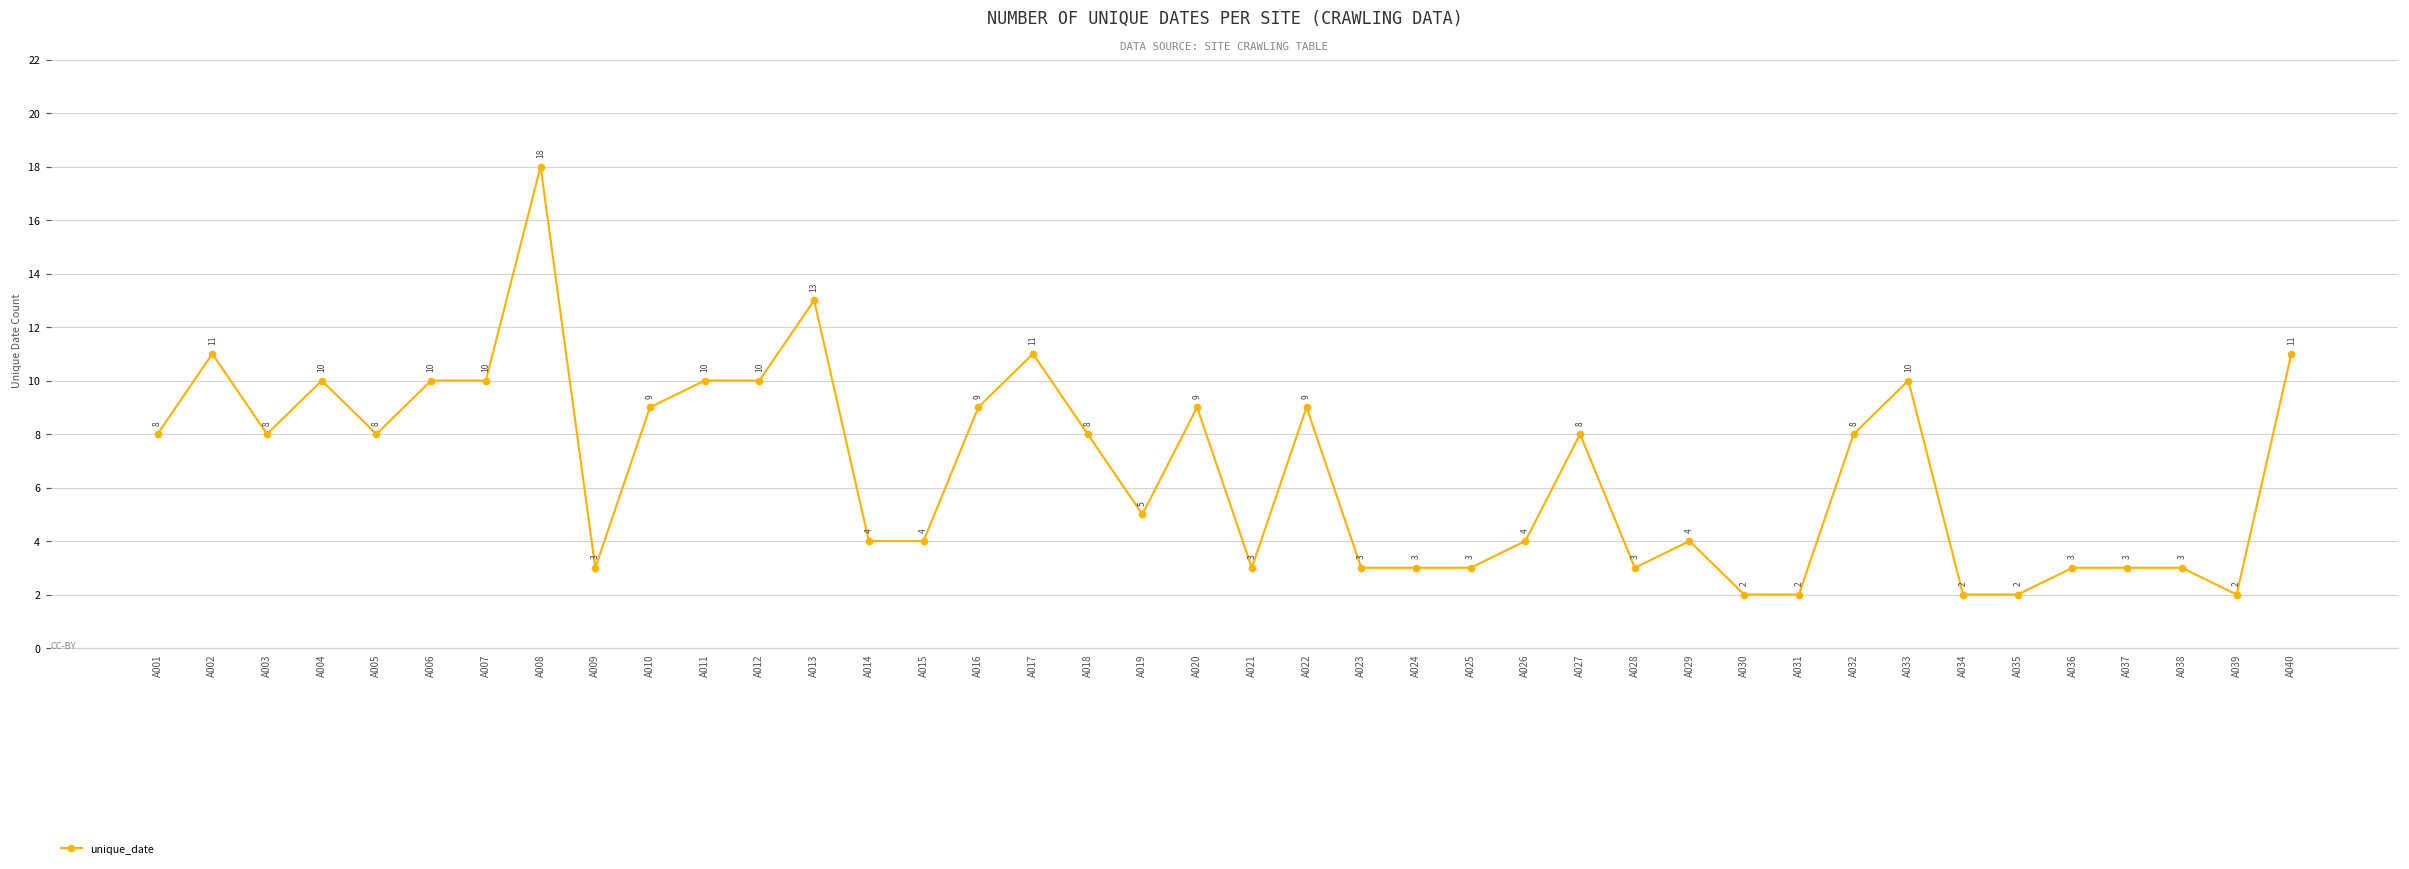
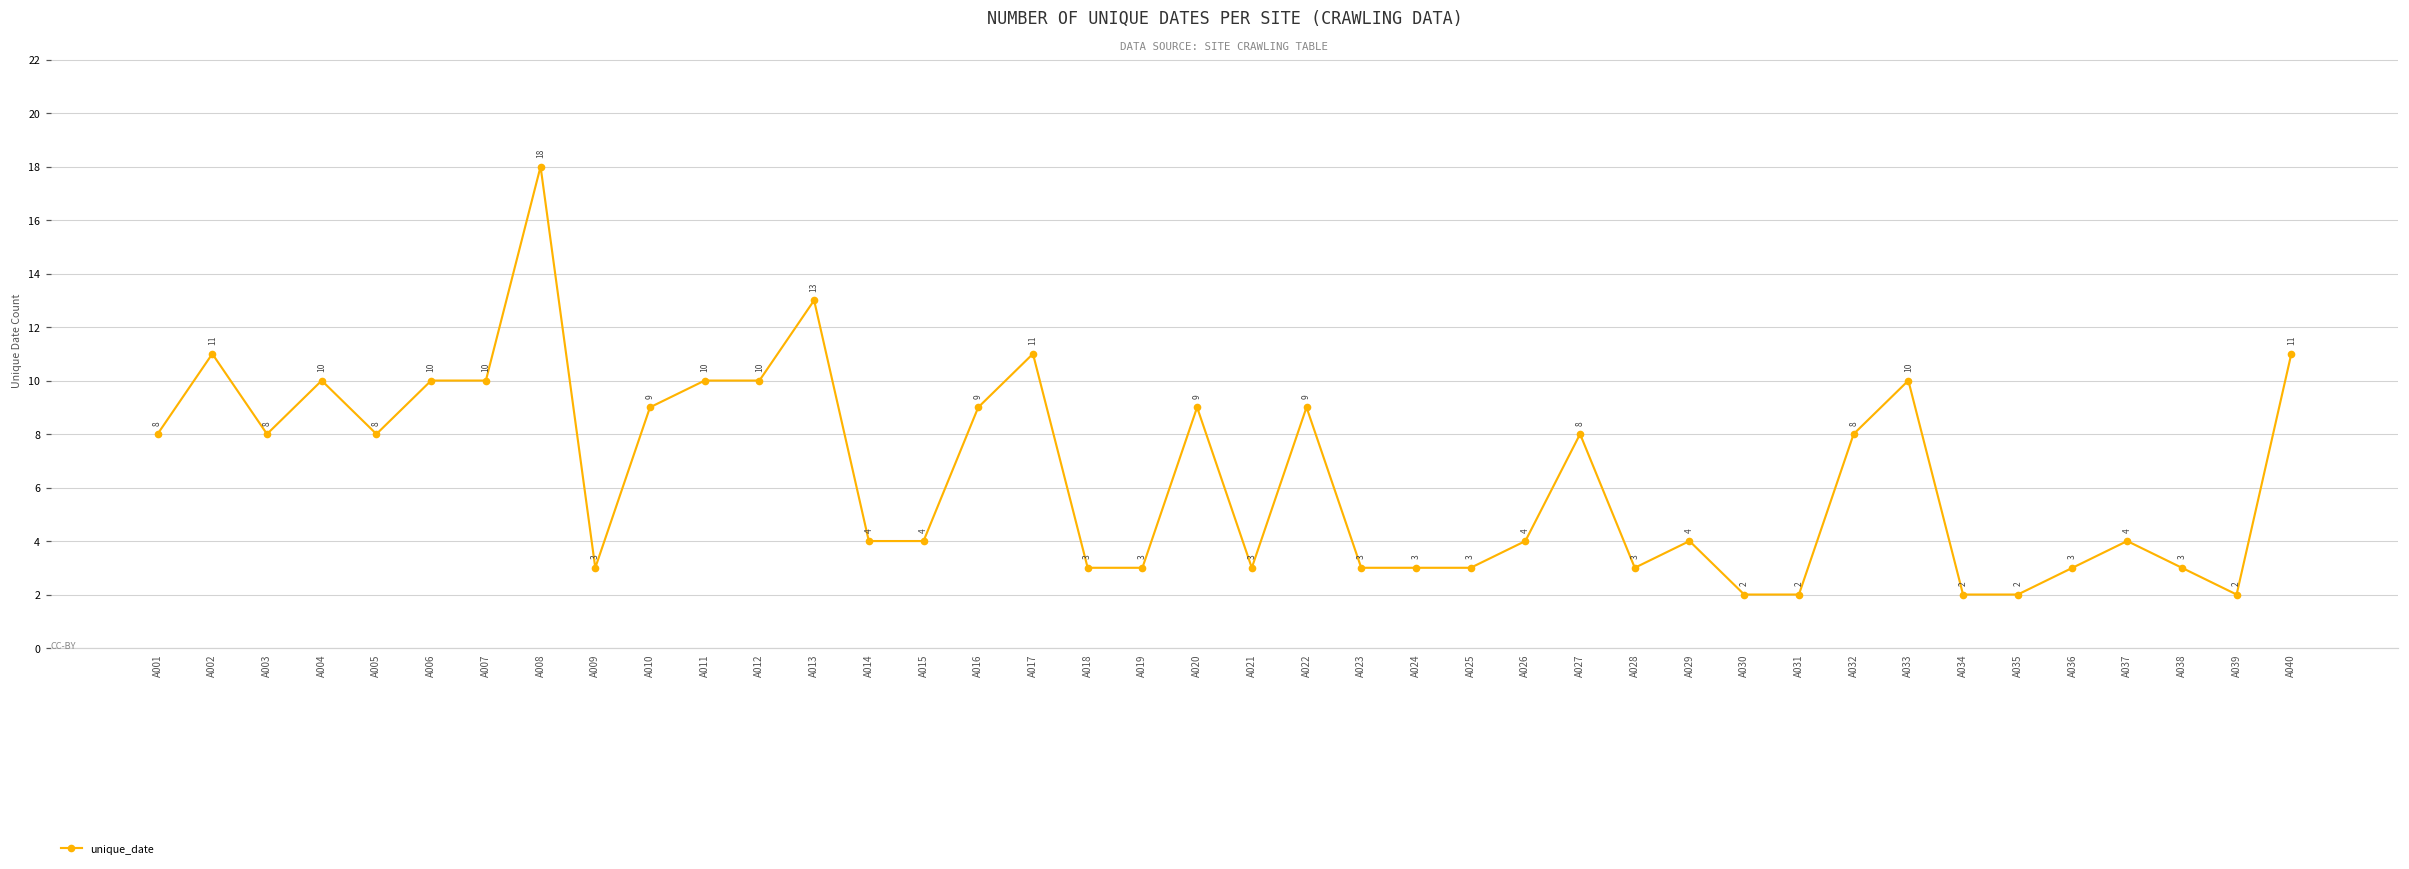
A018: 8 -> 3
A019: 5 -> 3
A037: 3 -> 4
